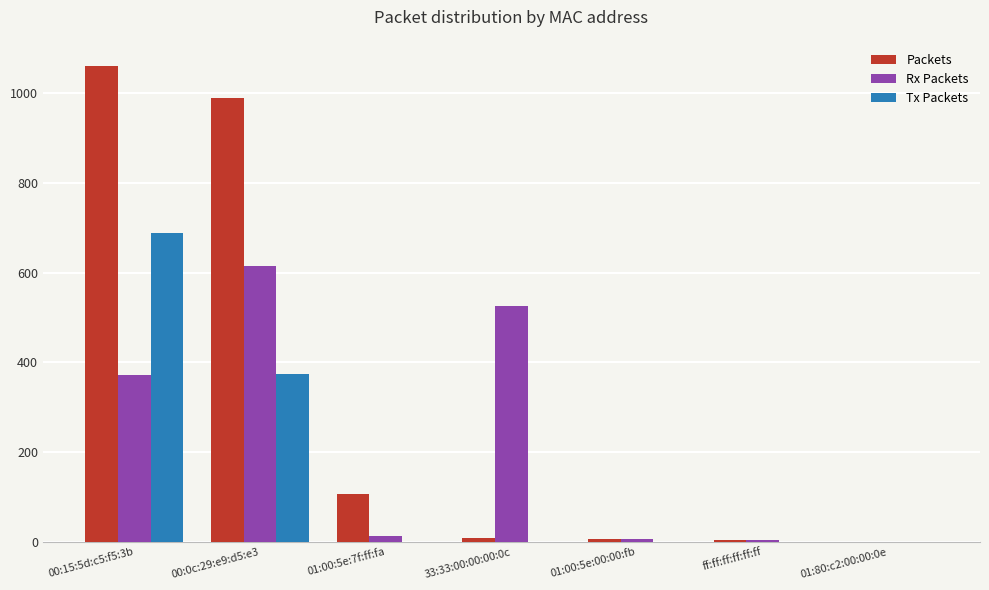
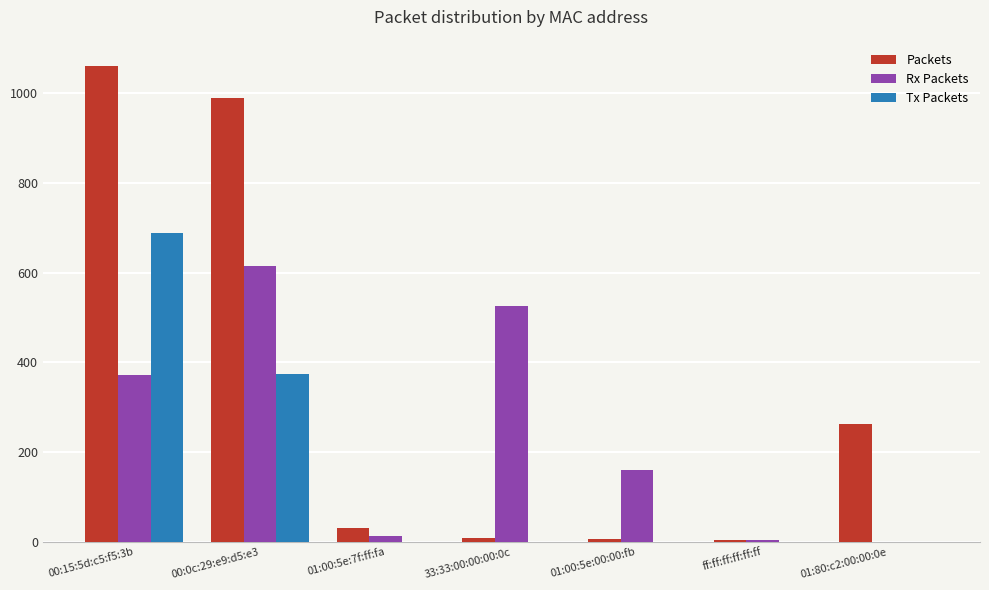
Packets, 01:00:5e:7f:ff:fa: 110 -> 30
Rx Packets, 01:00:5e:00:00:fb: 10 -> 160
Packets, 01:80:c2:00:00:0e: 0 -> 260
